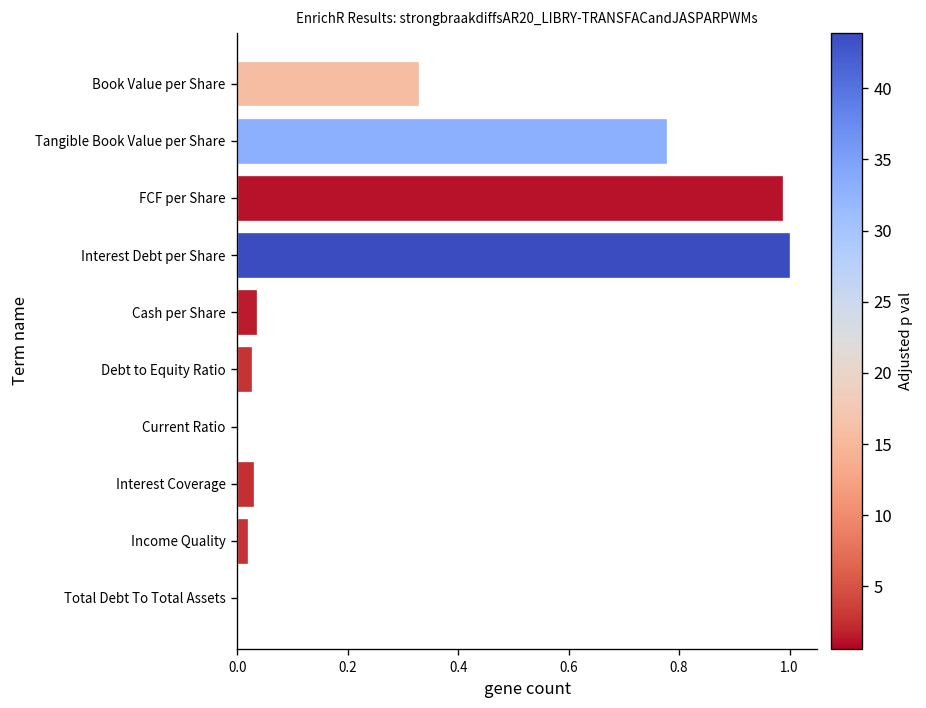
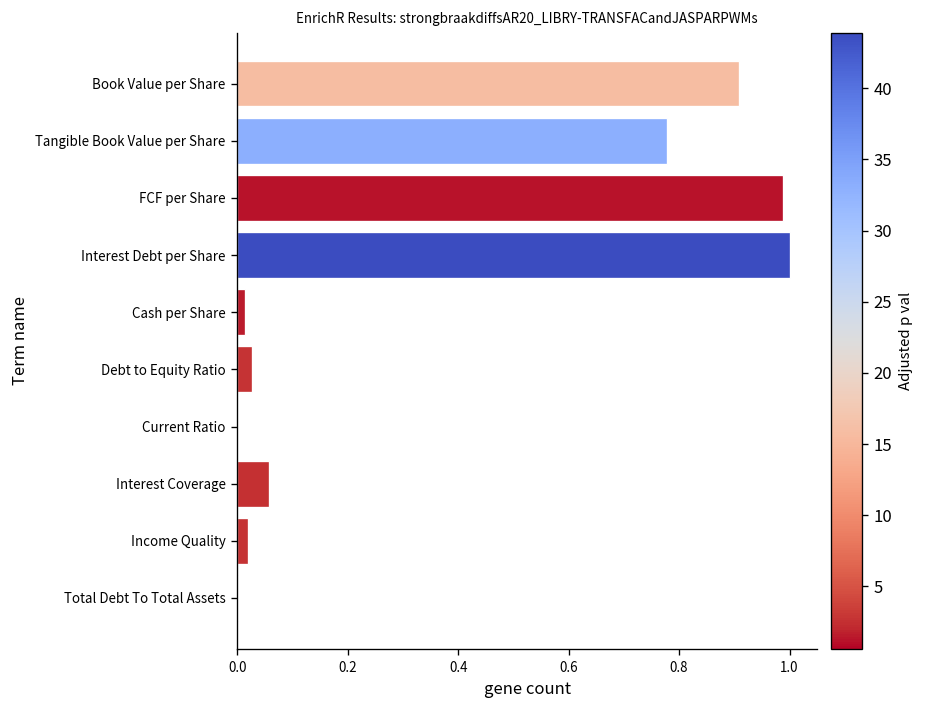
Book Value per Share: 0.33 -> 0.91
Cash per Share: 0.04 -> 0.01
Interest Coverage: 0.03 -> 0.06
